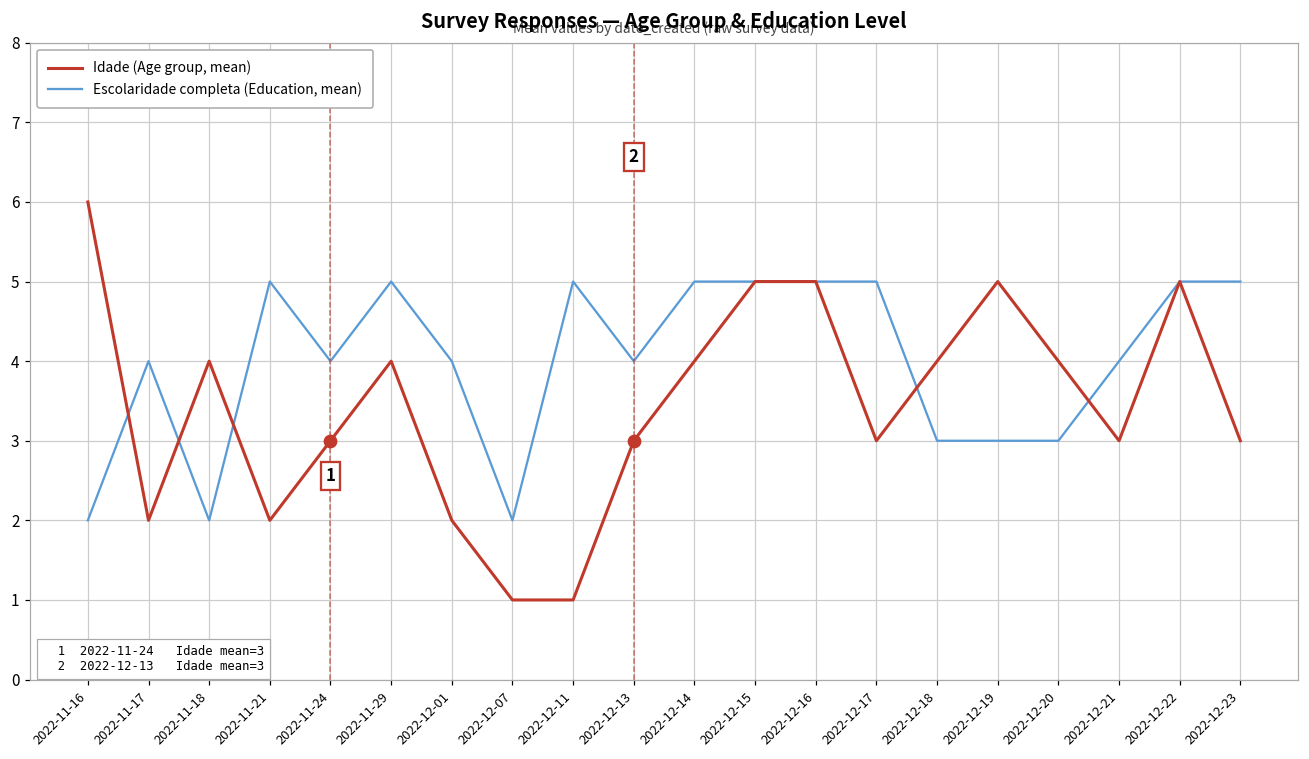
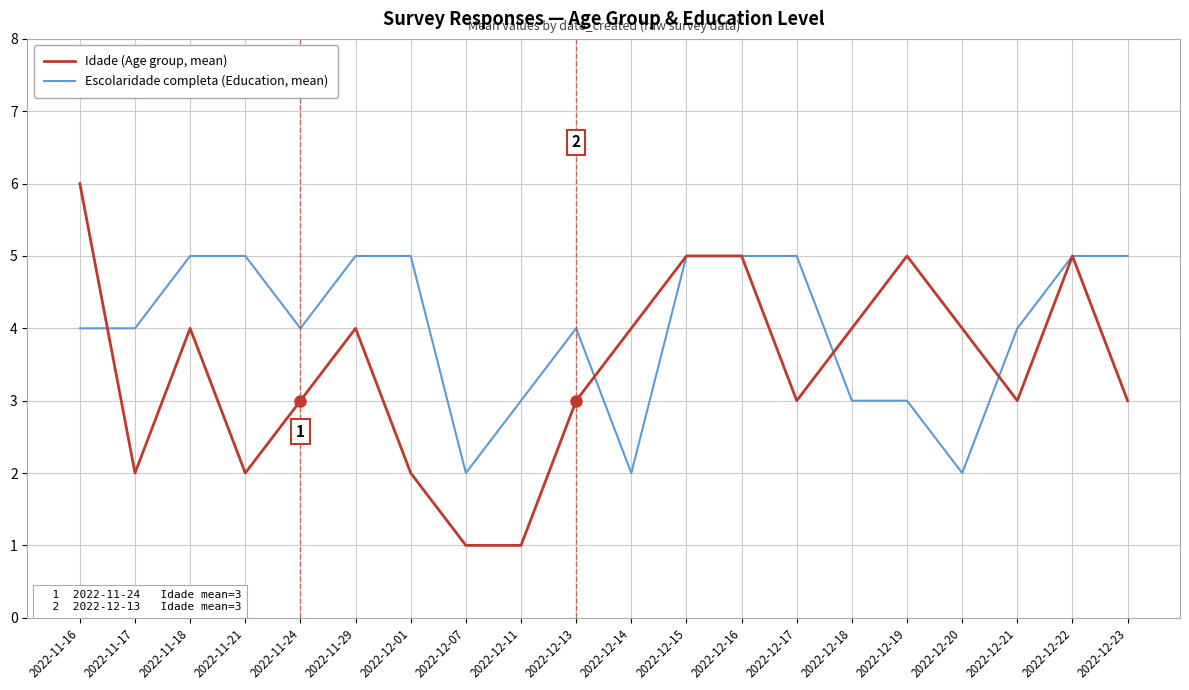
Escolaridade completa (Education, mean), 2022-11-16: 2 -> 4
Escolaridade completa (Education, mean), 2022-11-18: 2 -> 5
Escolaridade completa (Education, mean), 2022-12-01: 4 -> 5
Escolaridade completa (Education, mean), 2022-12-11: 5 -> 3
Escolaridade completa (Education, mean), 2022-12-14: 5 -> 2
Escolaridade completa (Education, mean), 2022-12-20: 3 -> 2
